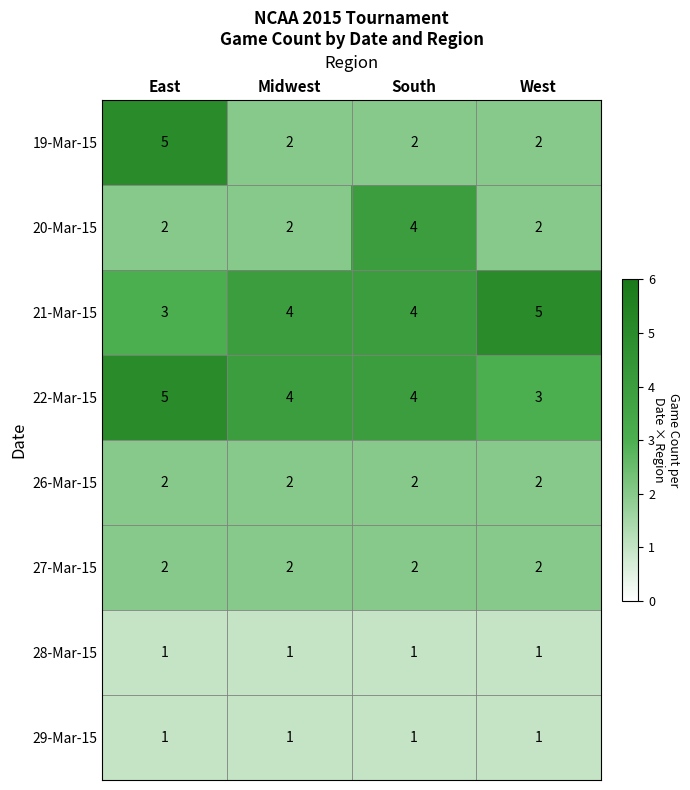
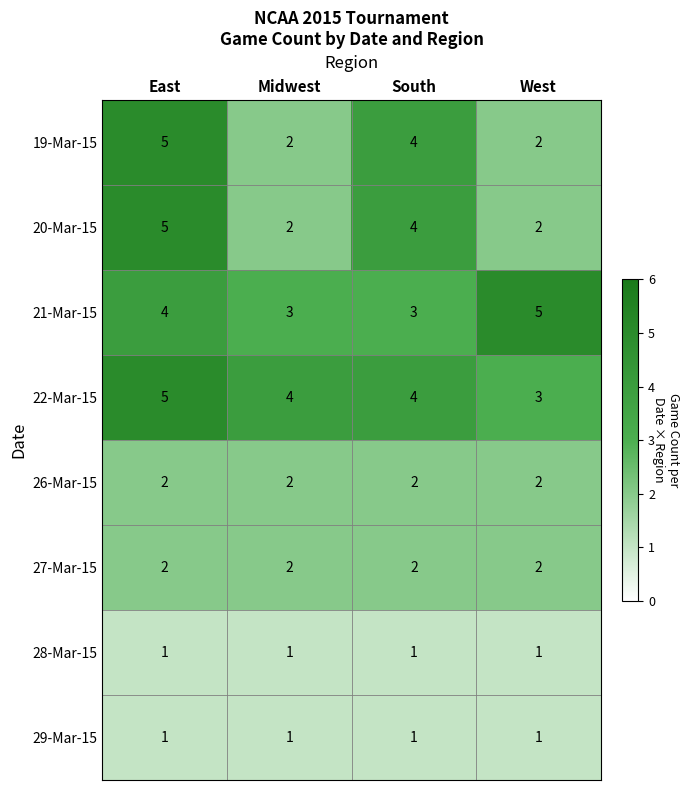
19-Mar-15, South: 2 -> 4
20-Mar-15, East: 2 -> 5
21-Mar-15, East: 3 -> 4
21-Mar-15, Midwest: 4 -> 3
21-Mar-15, South: 4 -> 3
